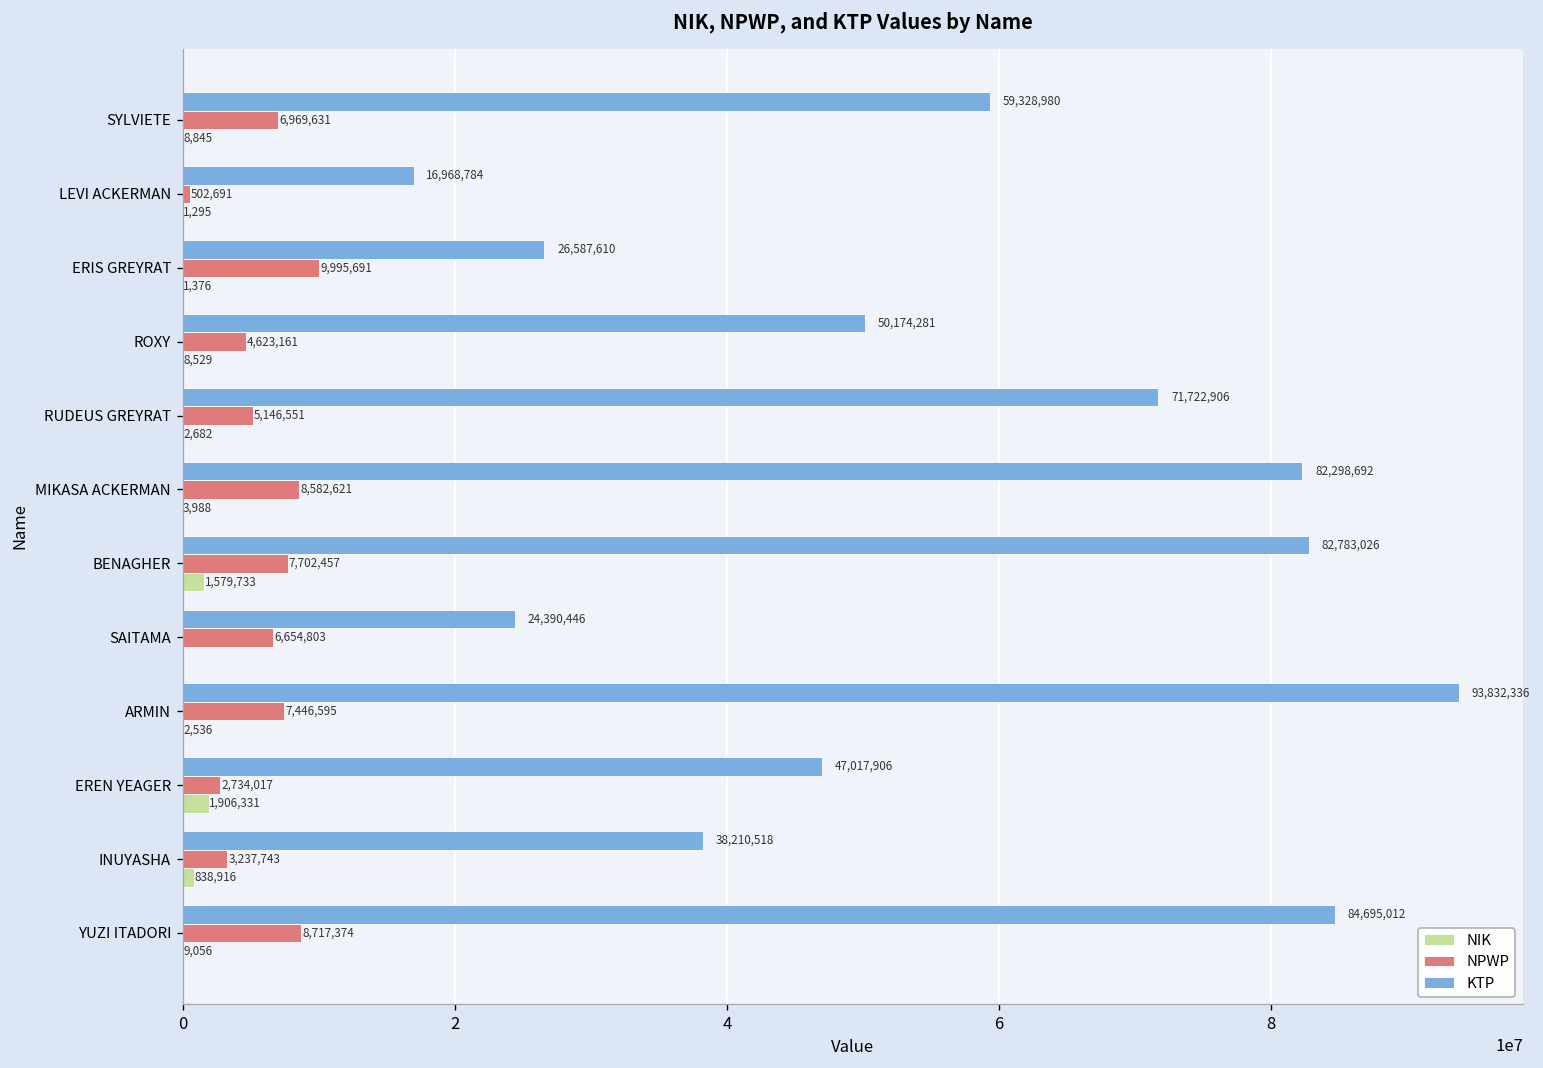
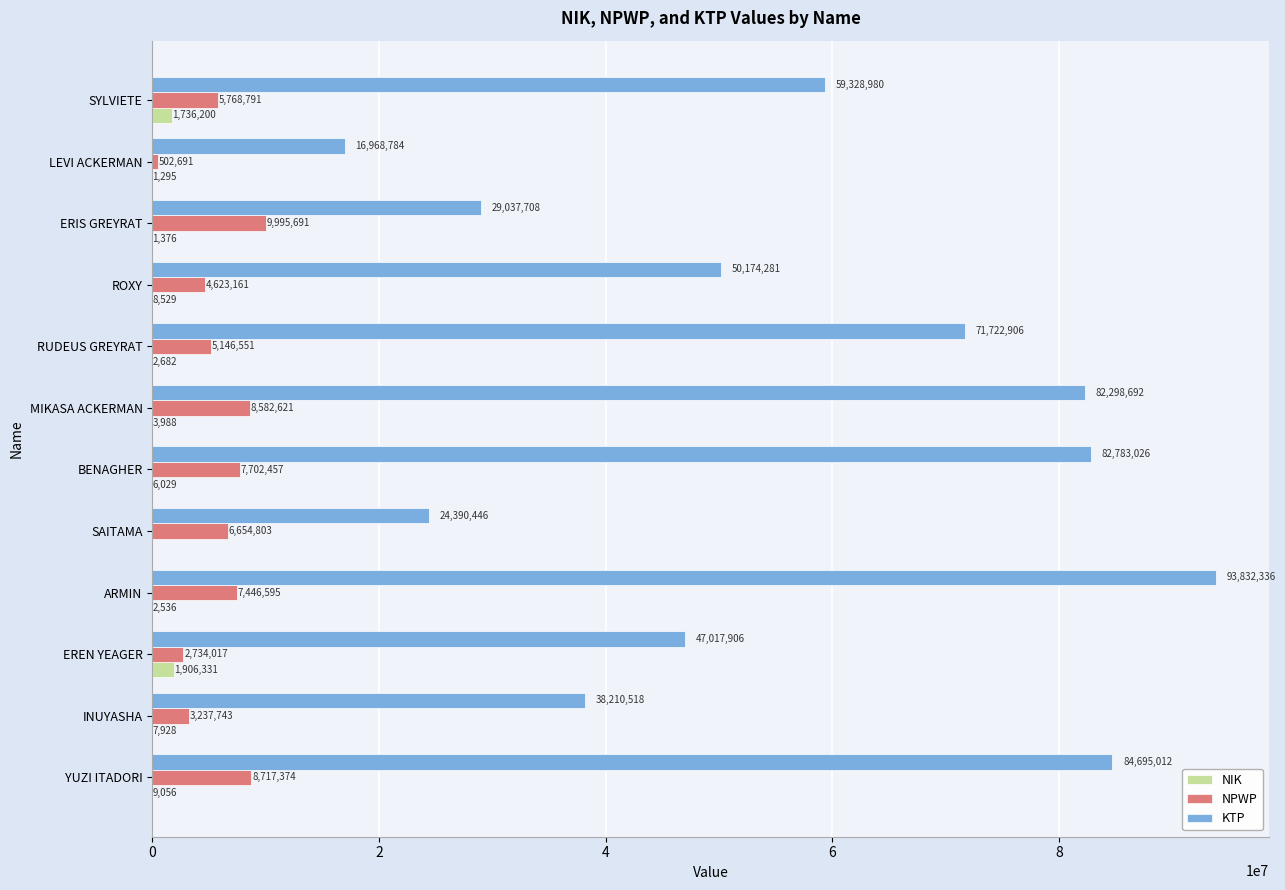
NPWP, SYLVIETE: 6,969,631 -> 5,768,791
NIK, SYLVIETE: 8,845 -> 1,736,200
KTP, ERIS GREYRAT: 26,587,610 -> 29,037,708
NIK, BENAGHER: 1,579,733 -> 6,029
NIK, INUYASHA: 838,916 -> 7,928
